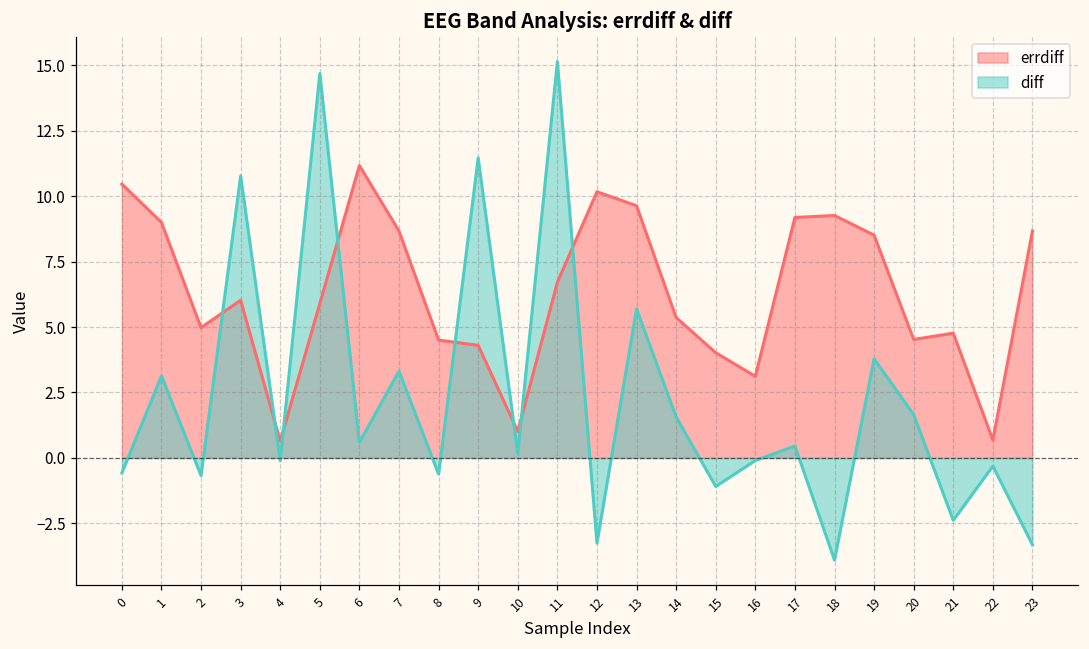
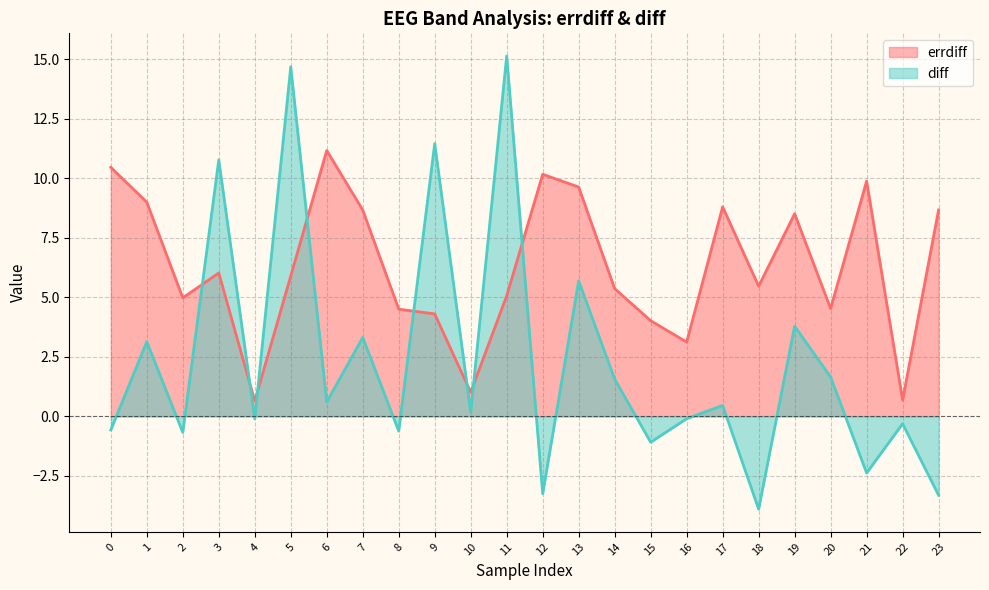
errdiff, 11: 6.7 -> 5.1
errdiff, 17: 9.2 -> 8.8
errdiff, 18: 9.3 -> 5.5
errdiff, 21: 4.8 -> 9.9
